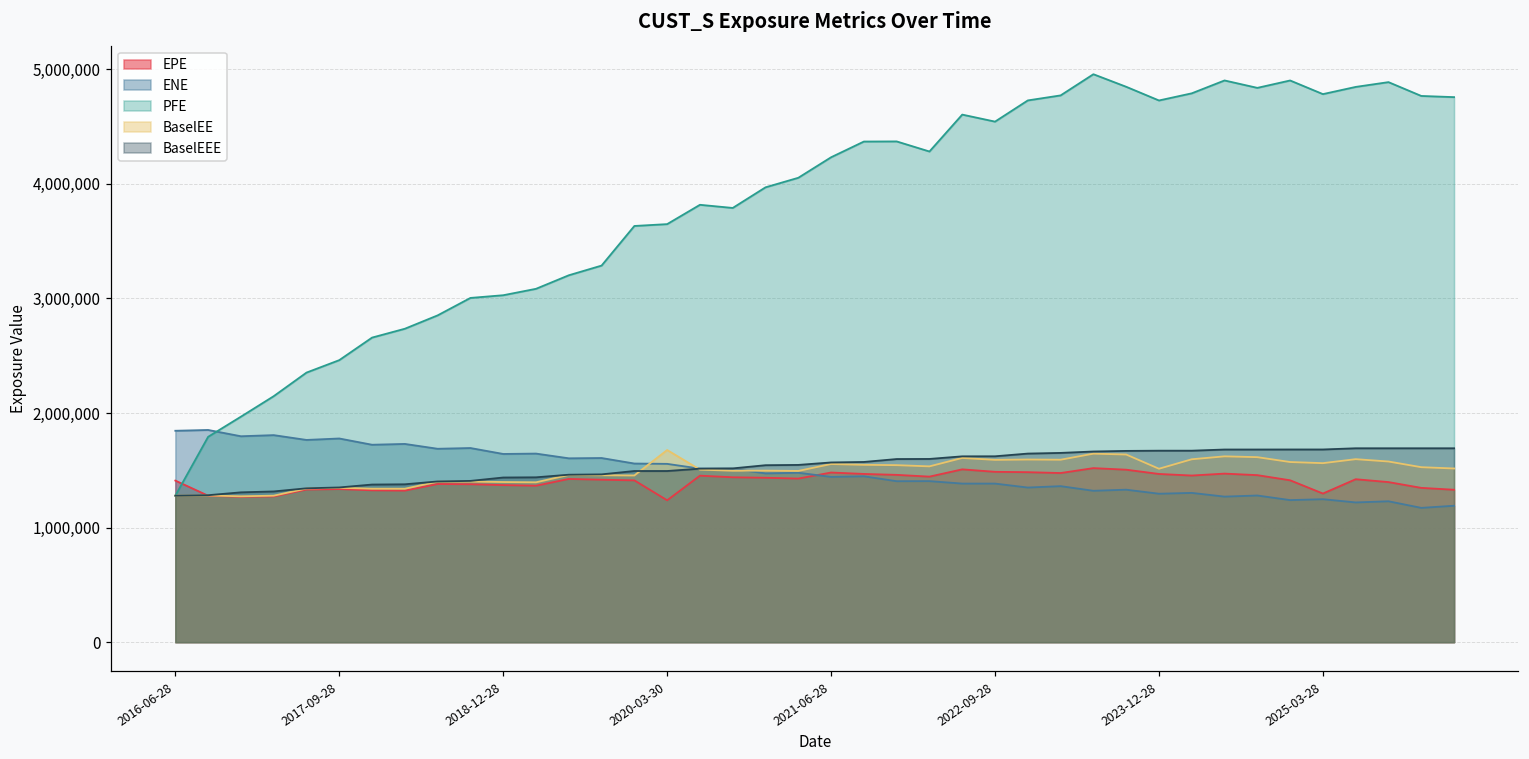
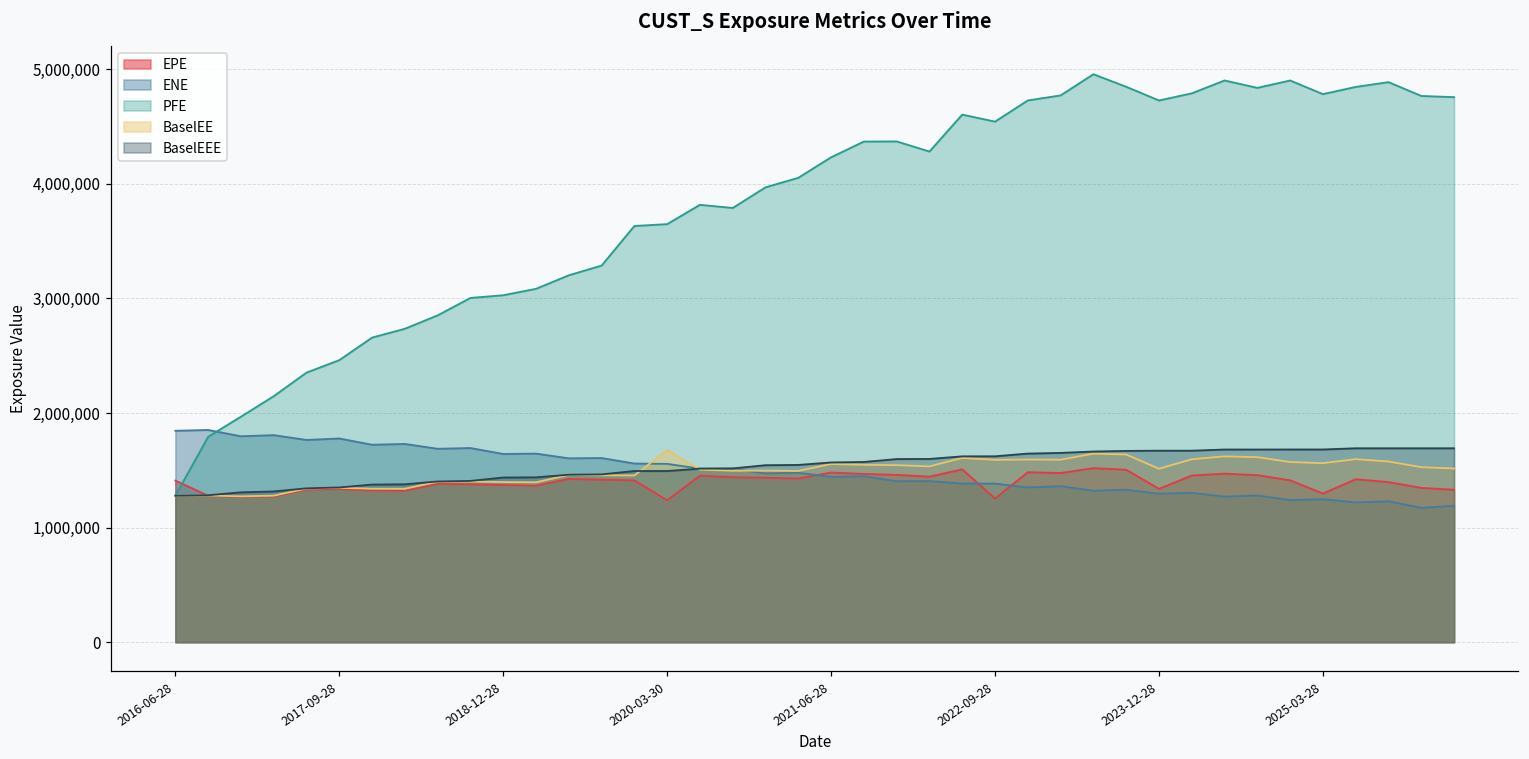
EPE, 2022-09-28: 1,490,000 -> 1,250,000
EPE, 2023-12-28: 1,470,000 -> 1,340,000
